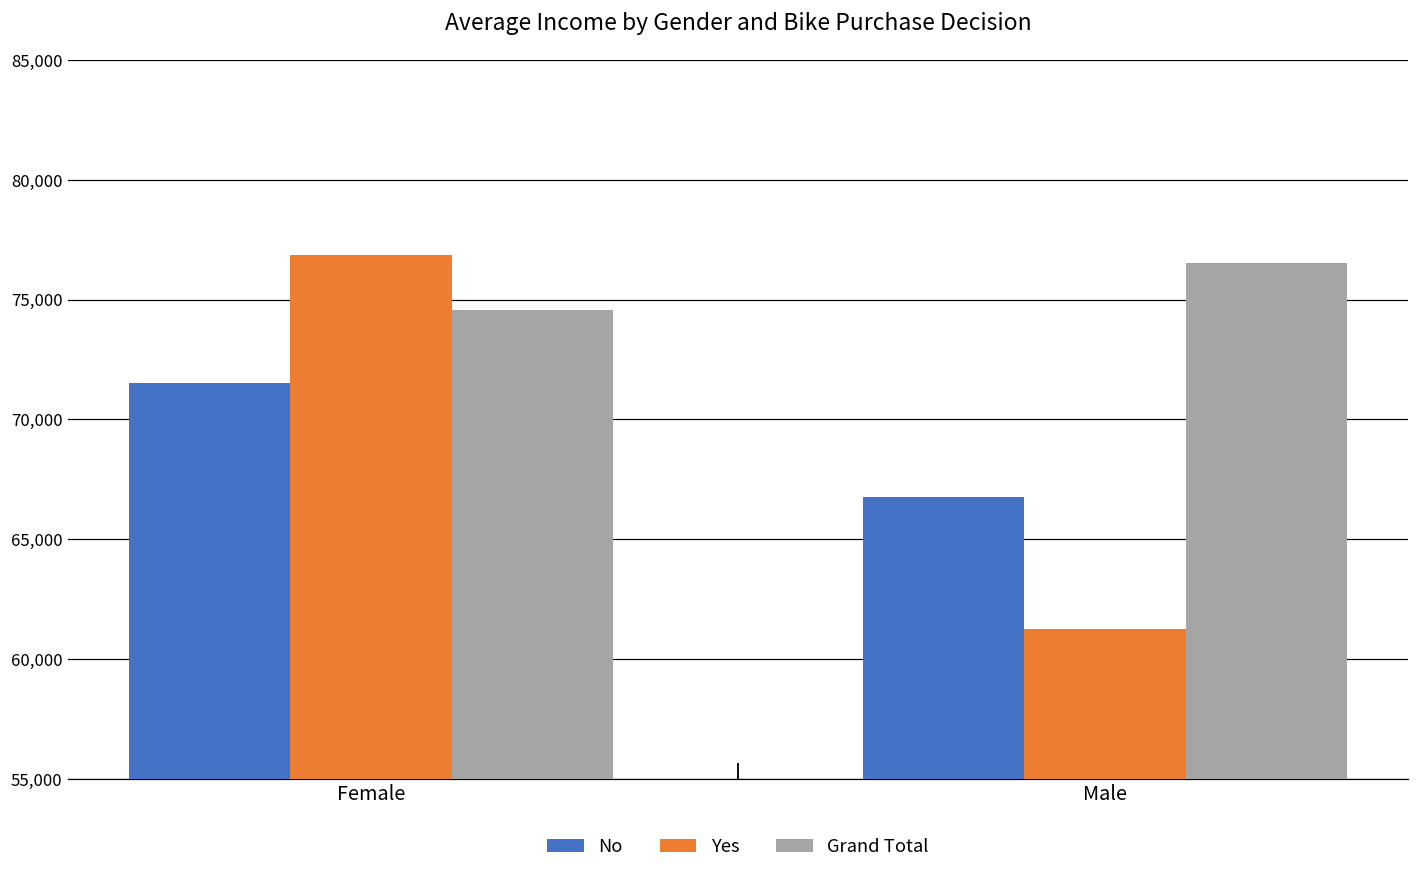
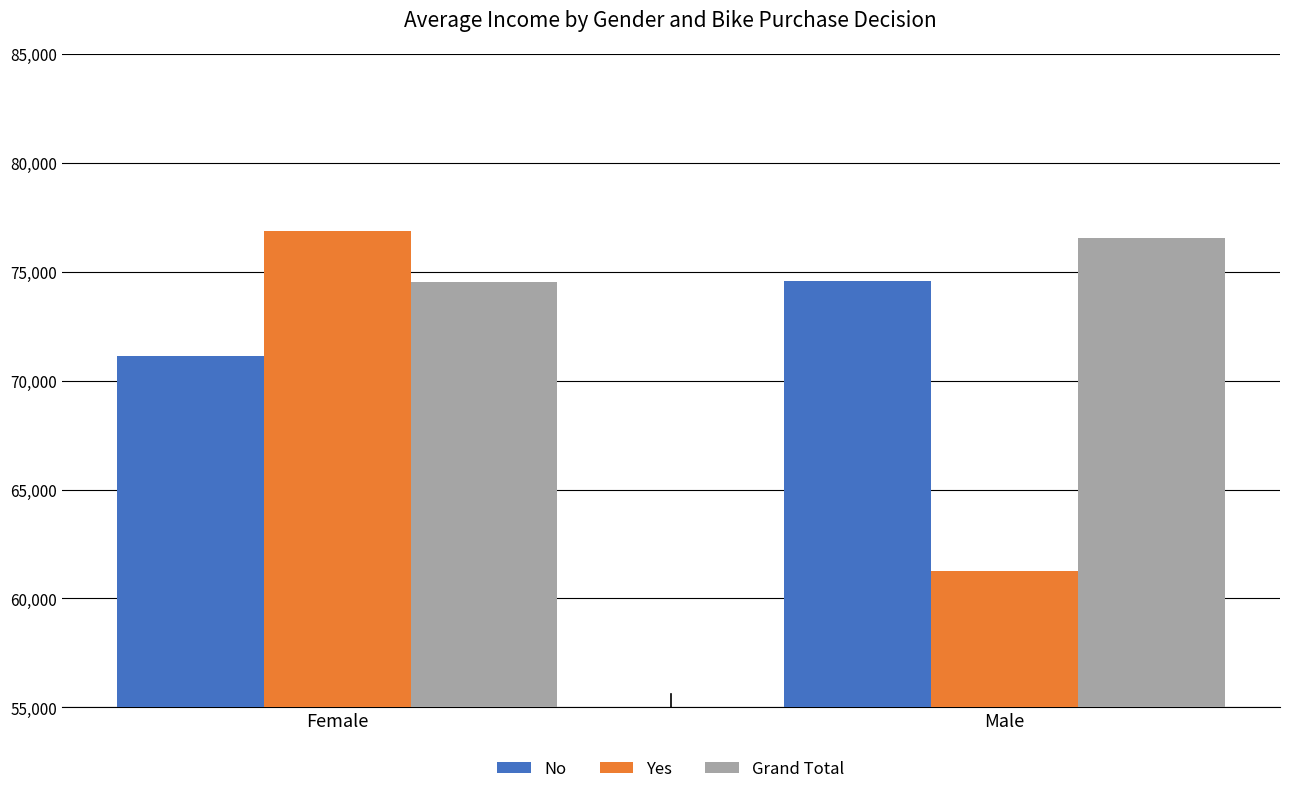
No, Female: 71,500 -> 71,100
No, Male: 66,800 -> 74,600
